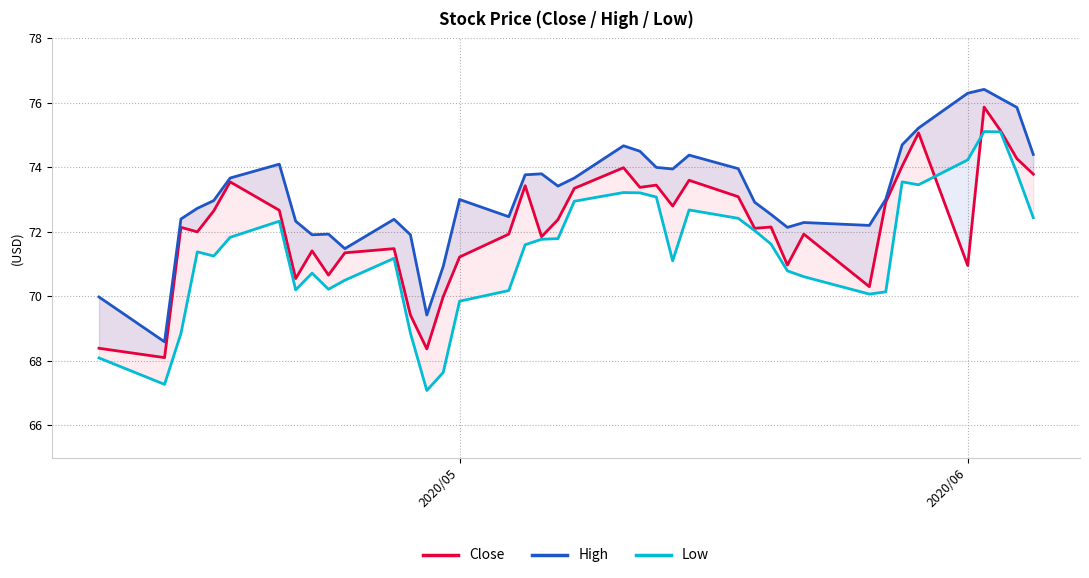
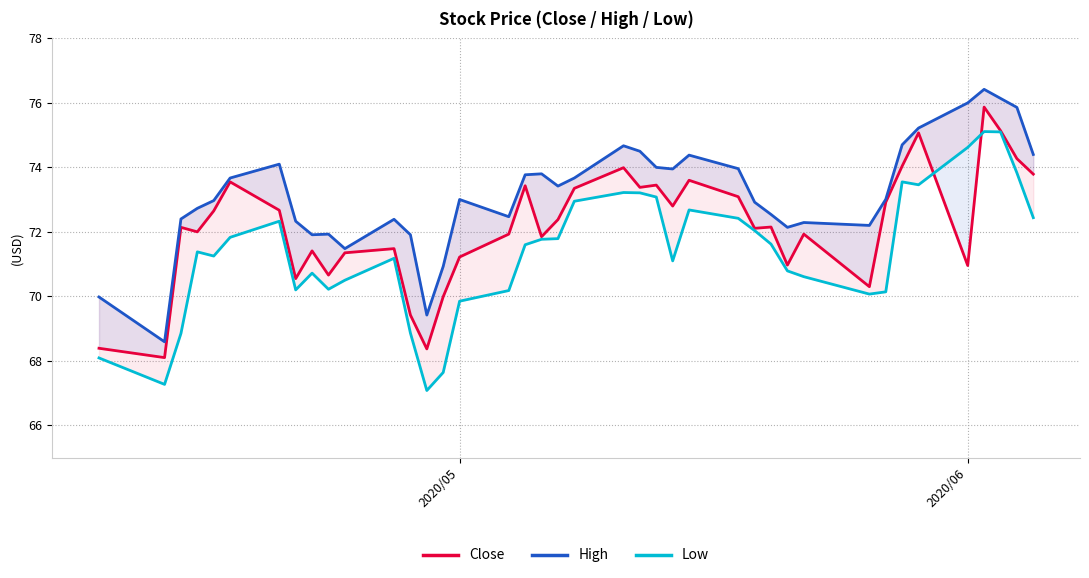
High, 2020/06: 76.3 -> 76.0
Low, 2020/06: 74.2 -> 74.6
